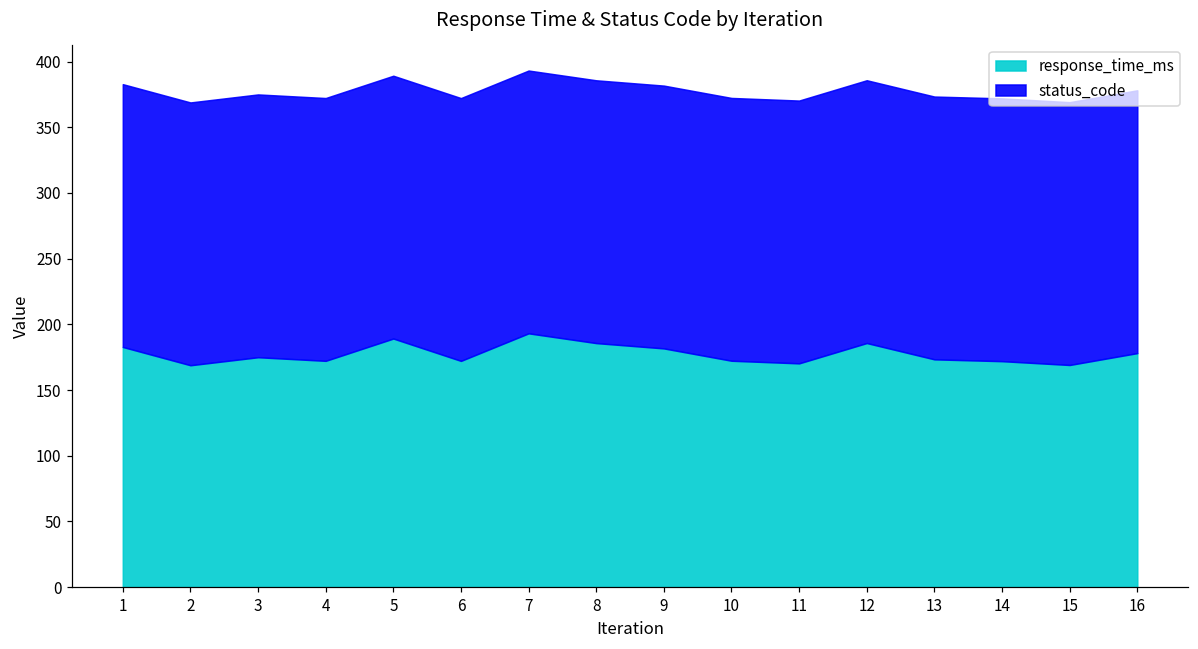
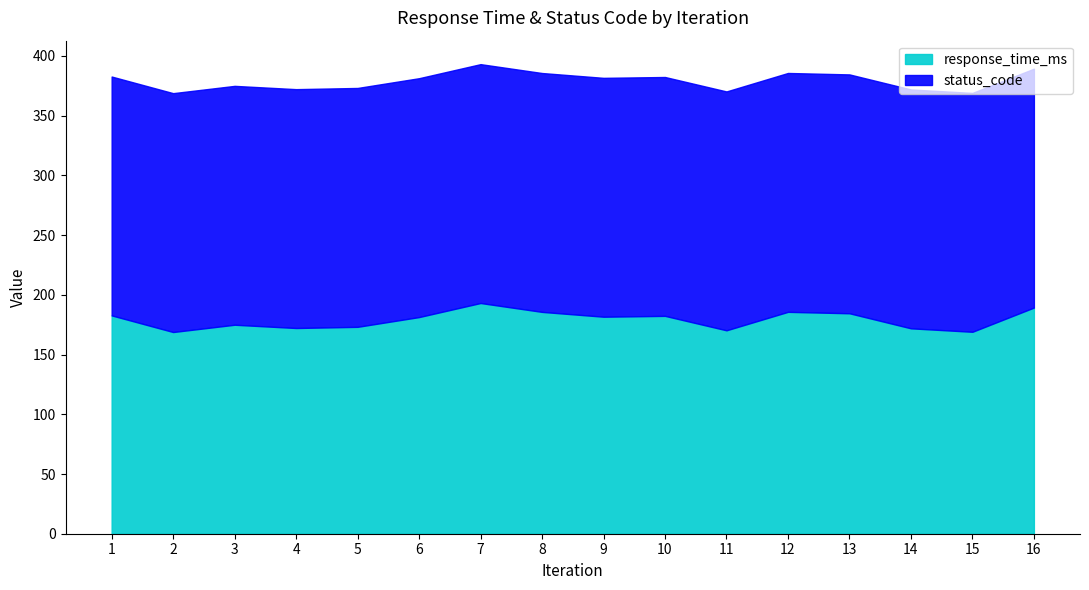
response_time_ms, 5: 189 -> 173
response_time_ms, 6: 172 -> 181
response_time_ms, 10: 172 -> 182
response_time_ms, 13: 173 -> 185
response_time_ms, 16: 178 -> 189
